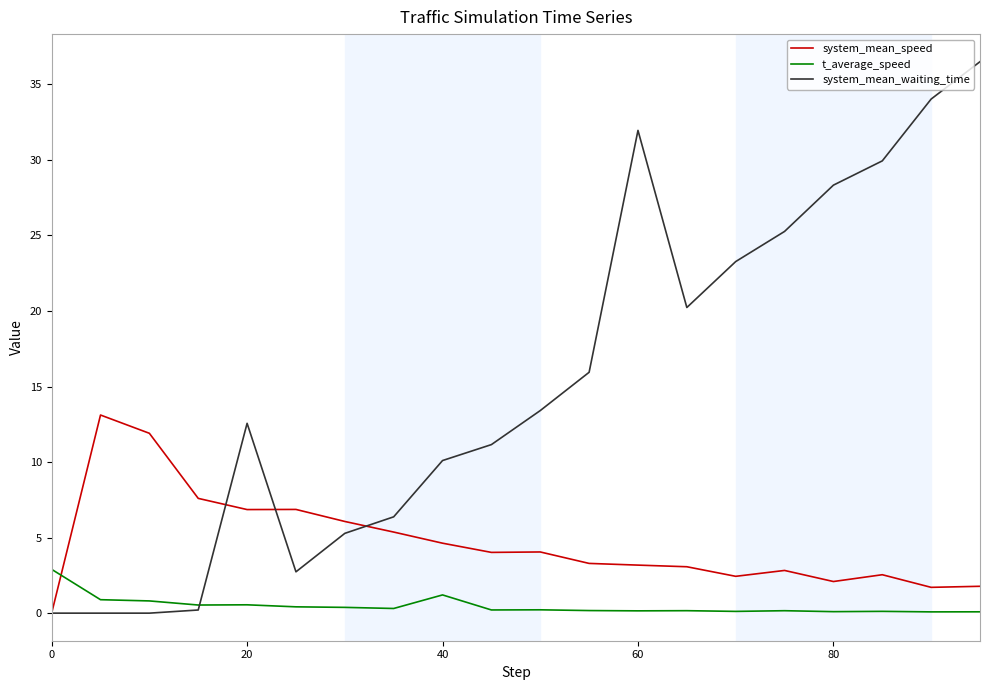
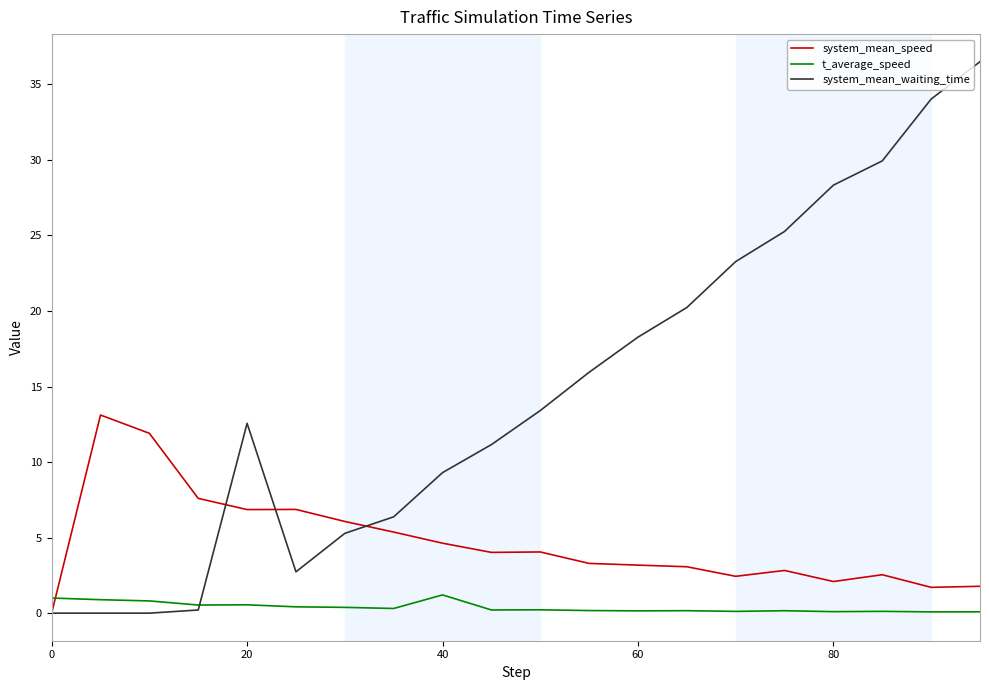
t_average_speed, 0: 2.9 -> 1.0
system_mean_waiting_time, 40: 10.1 -> 9.3
system_mean_waiting_time, 60: 32.0 -> 18.3
